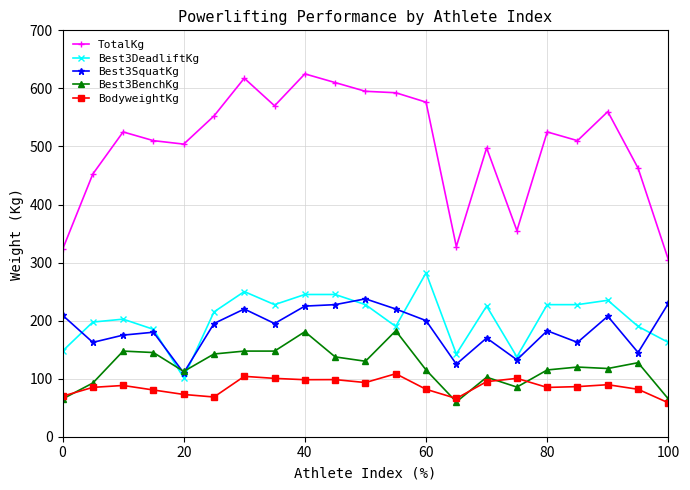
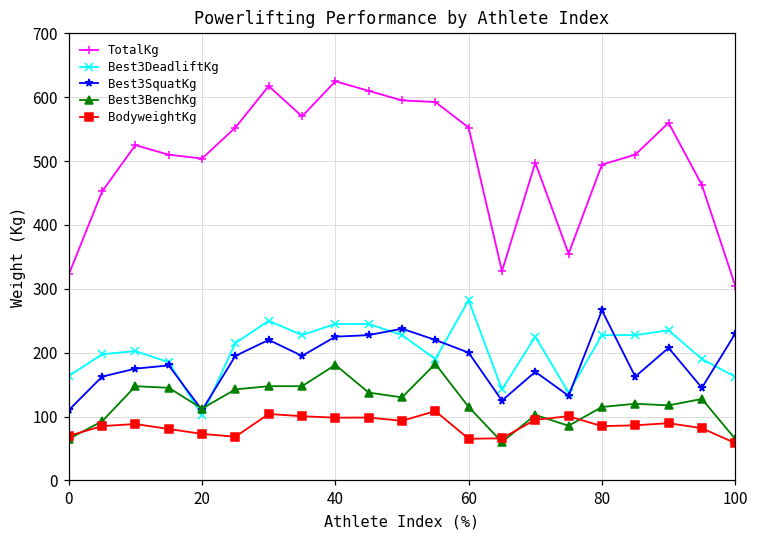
Best3DeadliftKg, 0: 150 -> 160
Best3SquatKg, 0: 210 -> 110
TotalKg, 60: 580 -> 550
BodyweightKg, 60: 80 -> 70
TotalKg, 80: 530 -> 490
Best3SquatKg, 80: 180 -> 270
